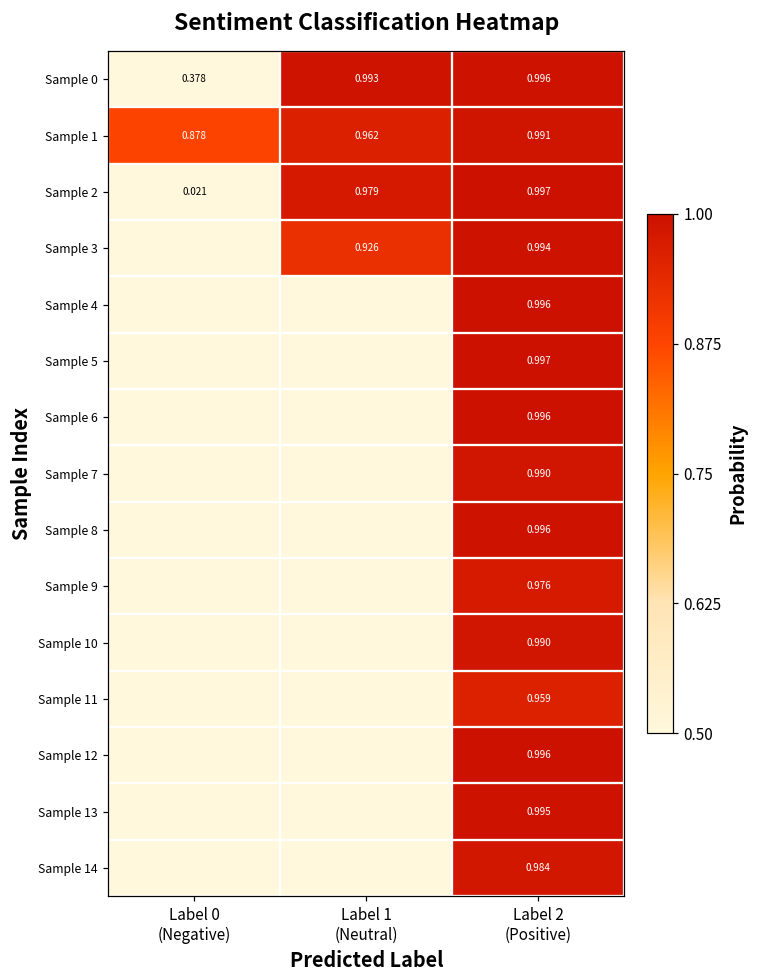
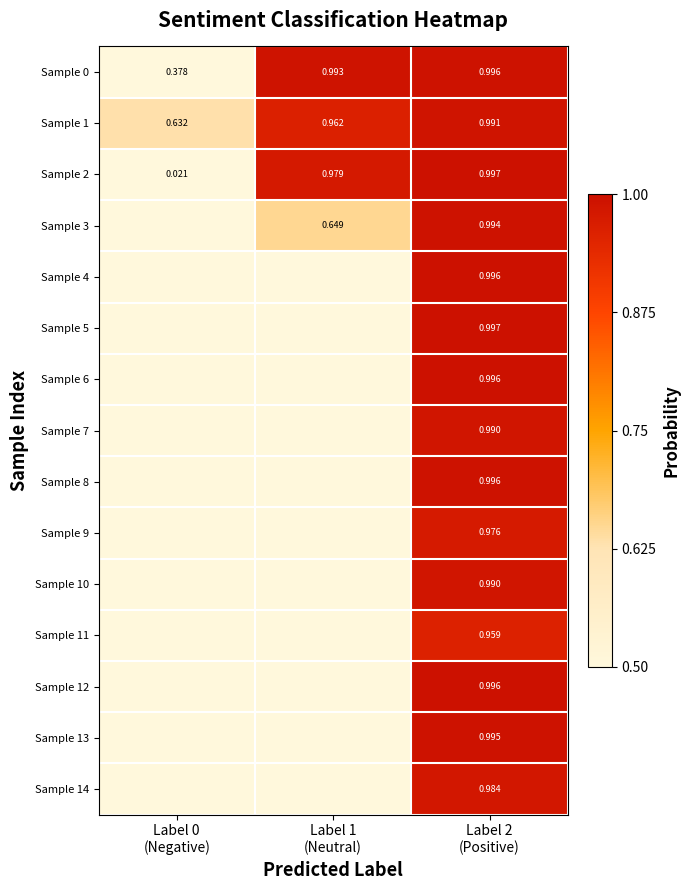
Sample 1, Label 0 (Negative): 0.878 -> 0.632
Sample 3, Label 1 (Neutral): 0.926 -> 0.649
